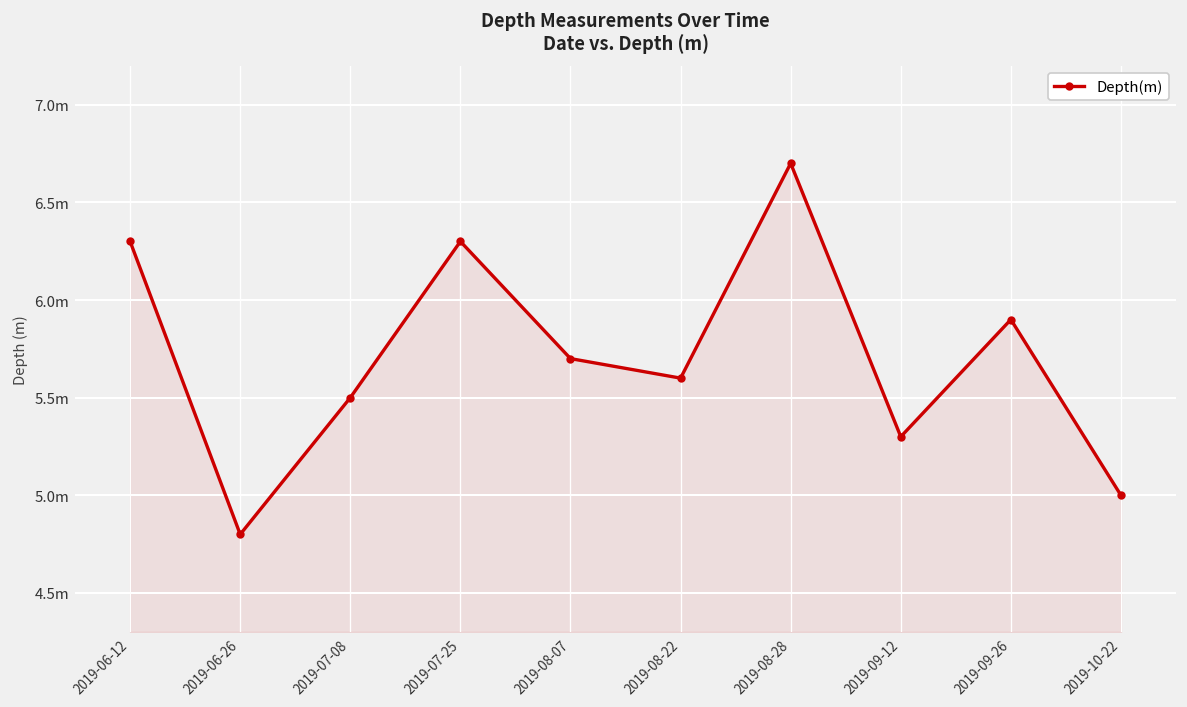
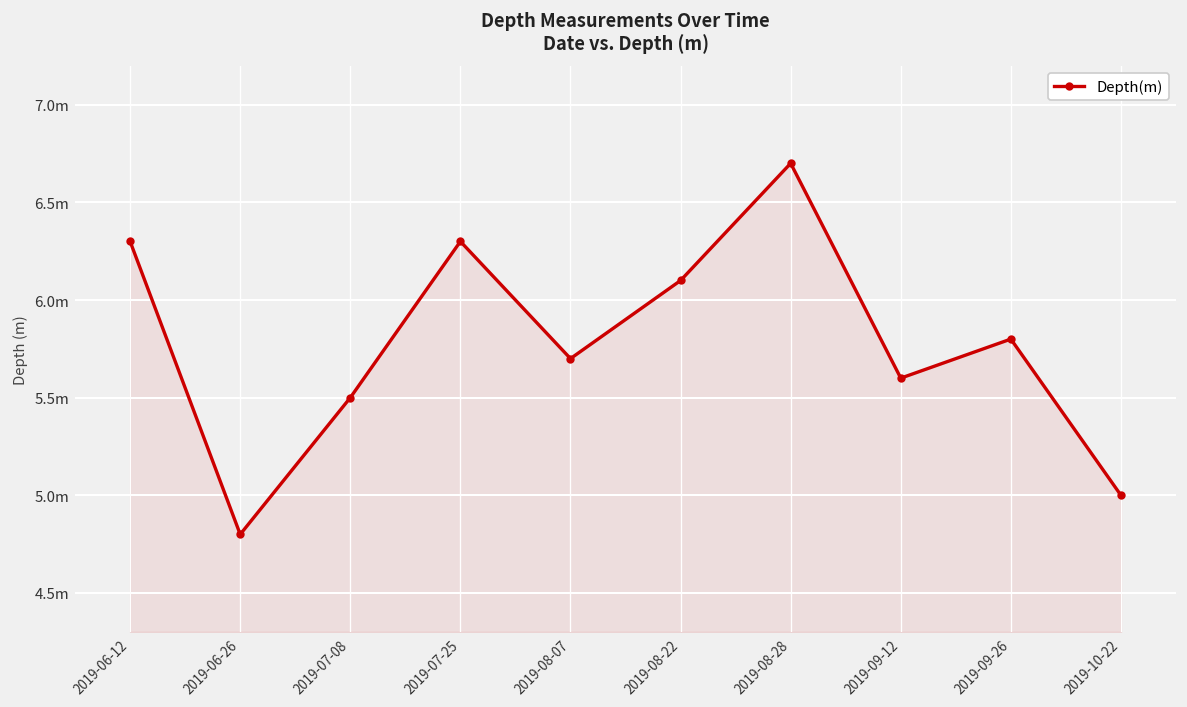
2019-08-22: 5.6m -> 6.1m
2019-09-12: 5.3m -> 5.6m
2019-09-26: 5.9m -> 5.8m
